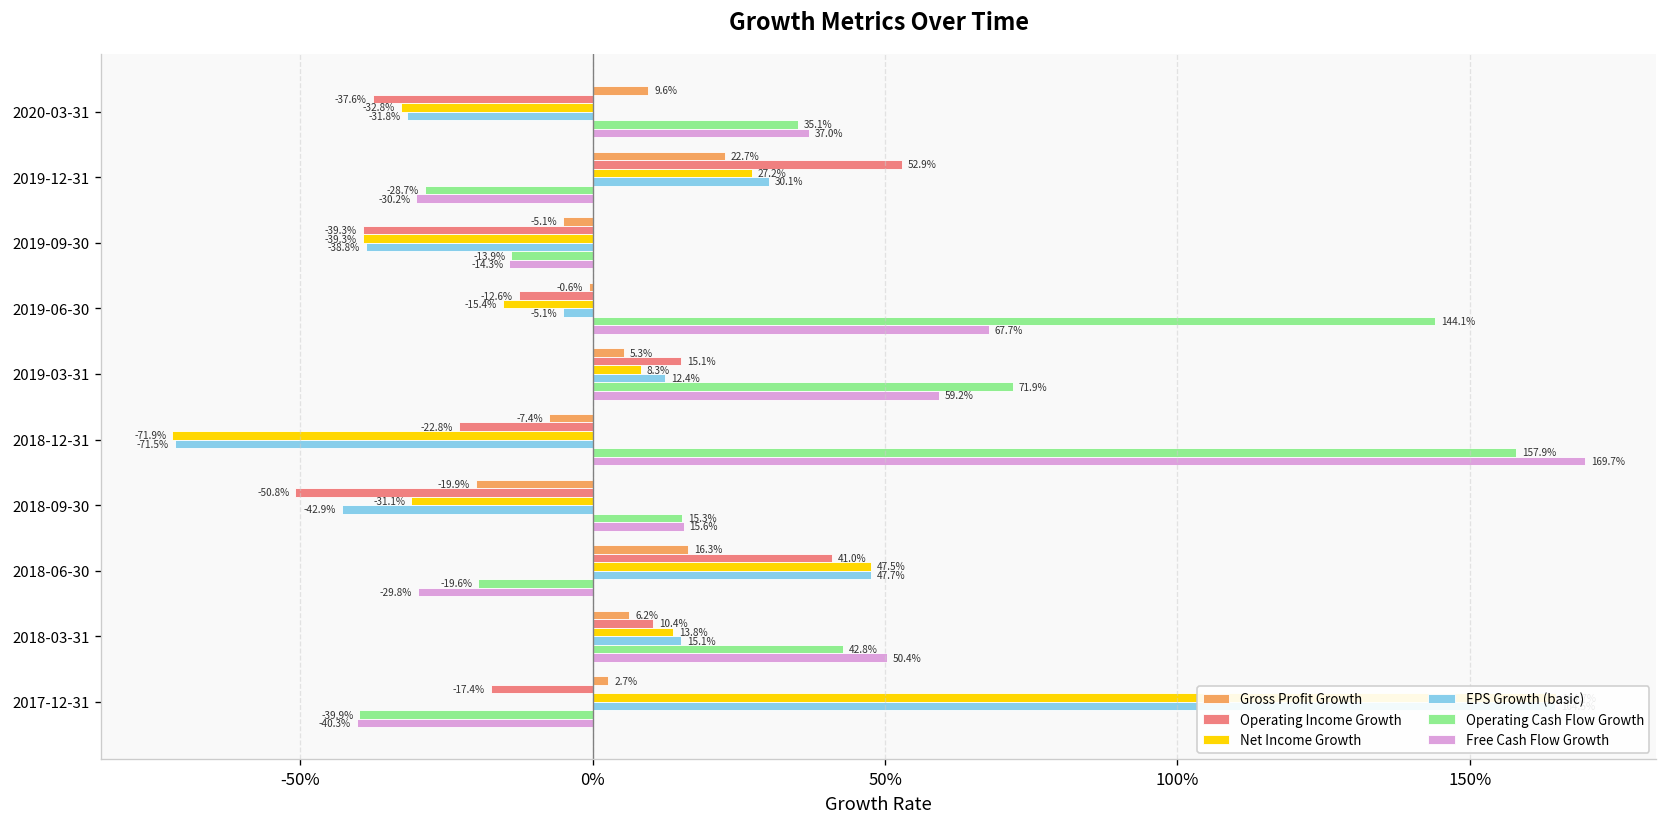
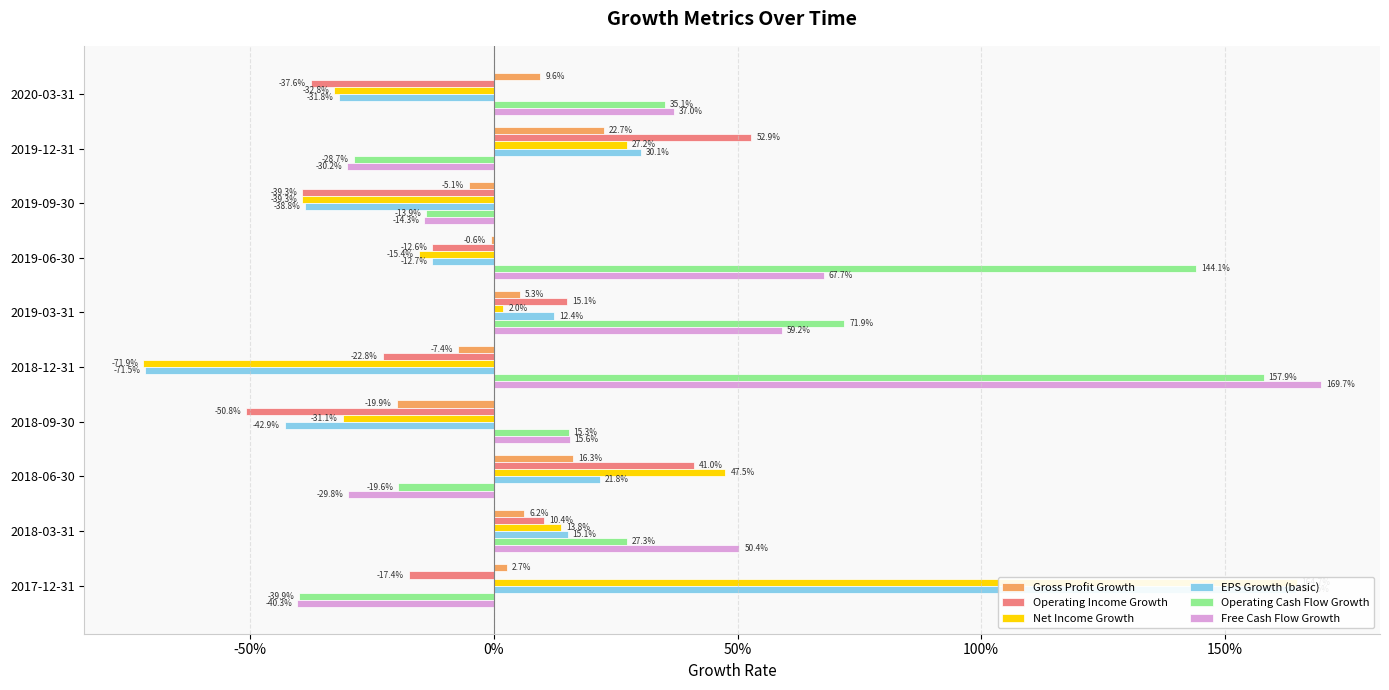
EPS Growth (basic), 2019-06-30: -5.1% -> -12.7%
Net Income Growth, 2019-03-31: 8.3% -> 2.0%
EPS Growth (basic), 2018-06-30: 47.7% -> 21.8%
Operating Cash Flow Growth, 2018-03-31: 42.8% -> 27.3%
